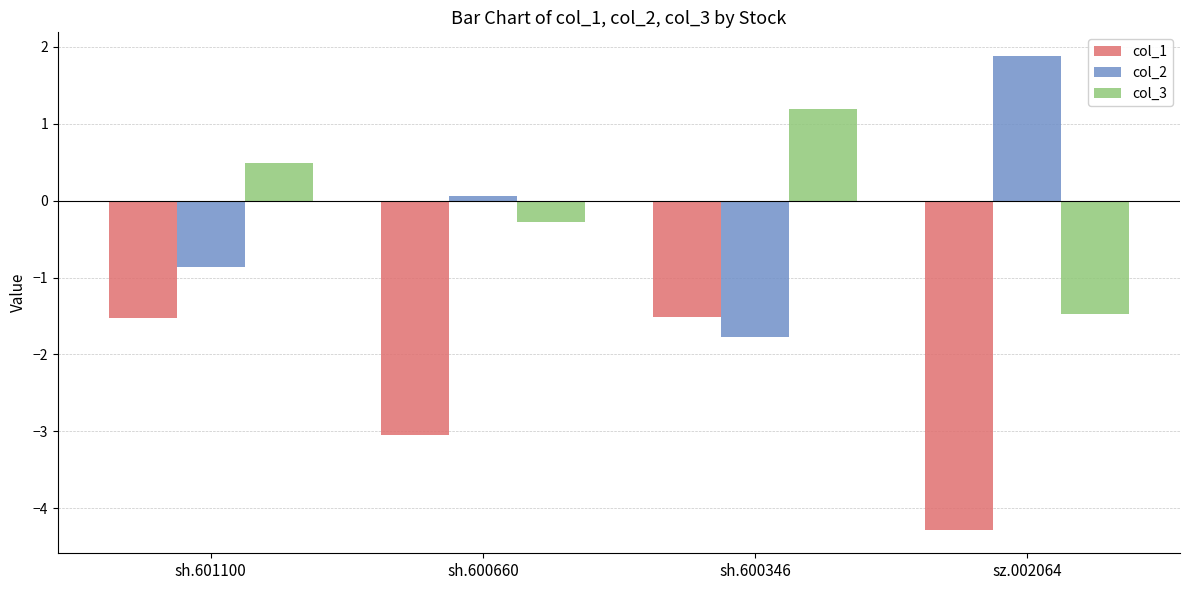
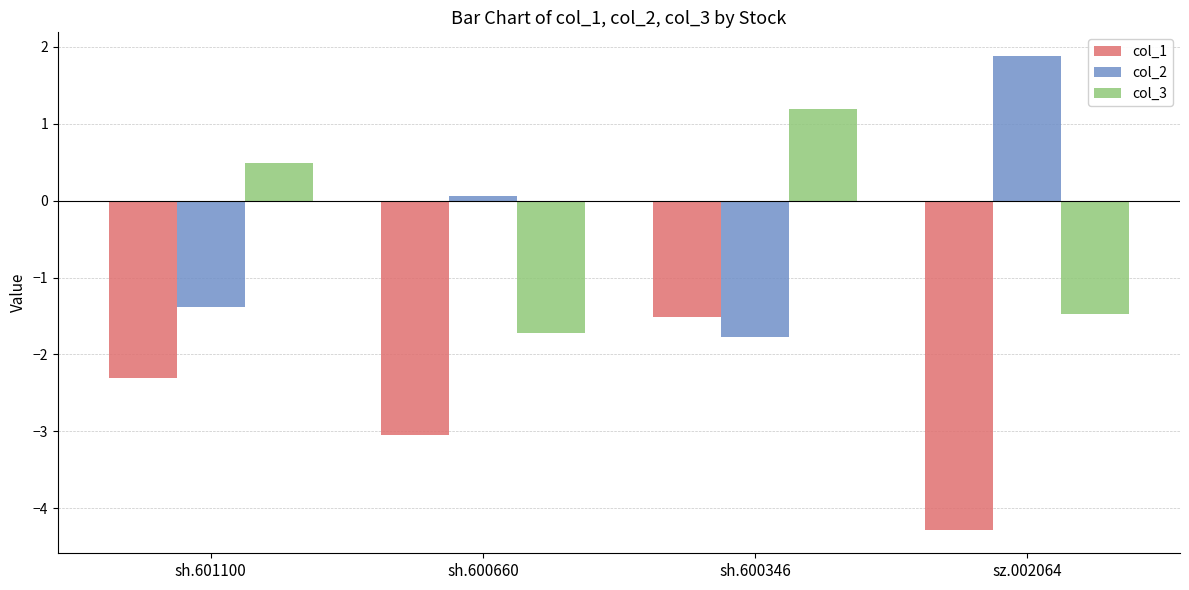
col_1, sh.601100: -1.5 -> -2.3
col_2, sh.601100: -0.9 -> -1.4
col_3, sh.600660: -0.3 -> -1.7
